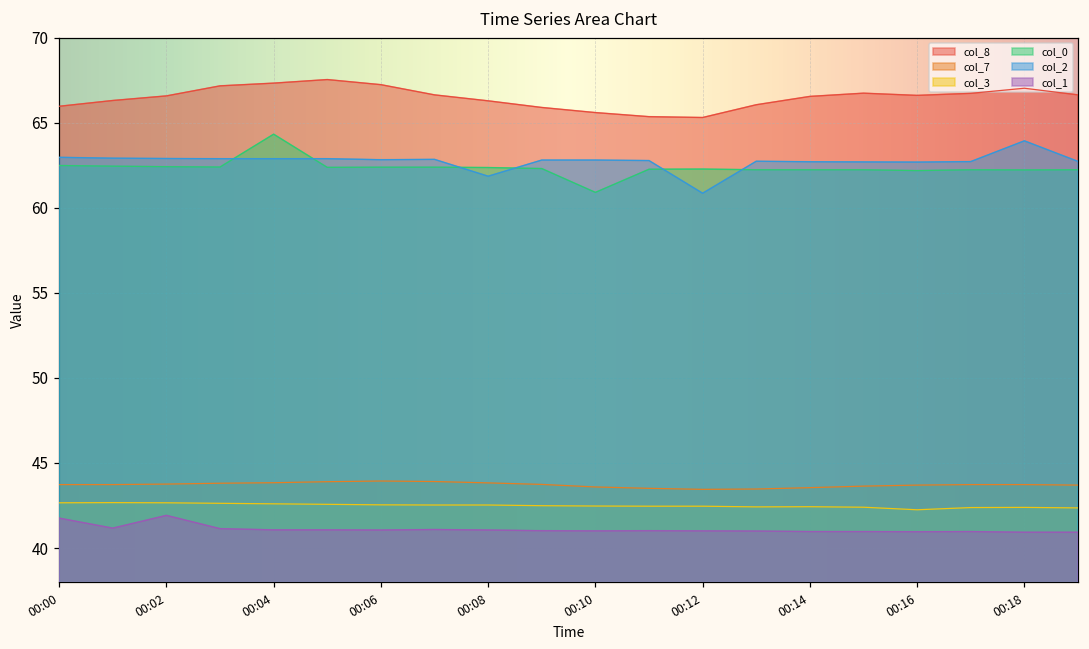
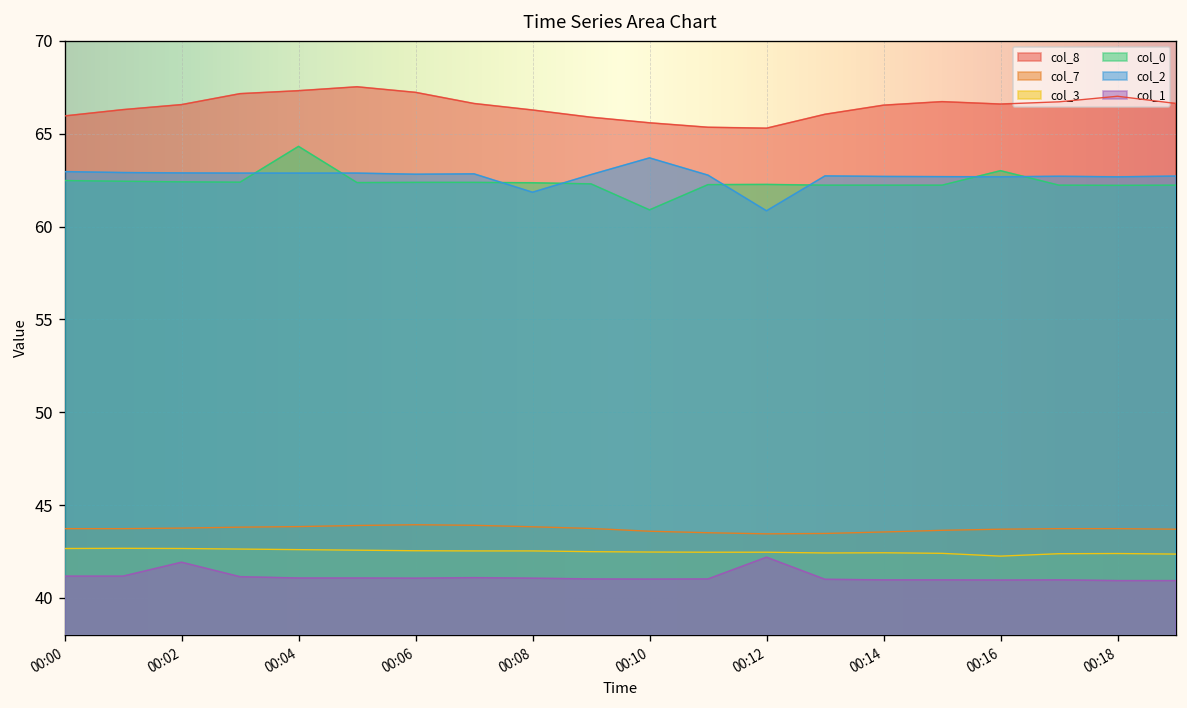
col_1, 00:00: 41.8 -> 41.2
col_2, 00:10: 62.8 -> 63.7
col_1, 00:12: 41.0 -> 42.2
col_0, 00:16: 62.2 -> 63.0
col_2, 00:18: 63.9 -> 62.7
